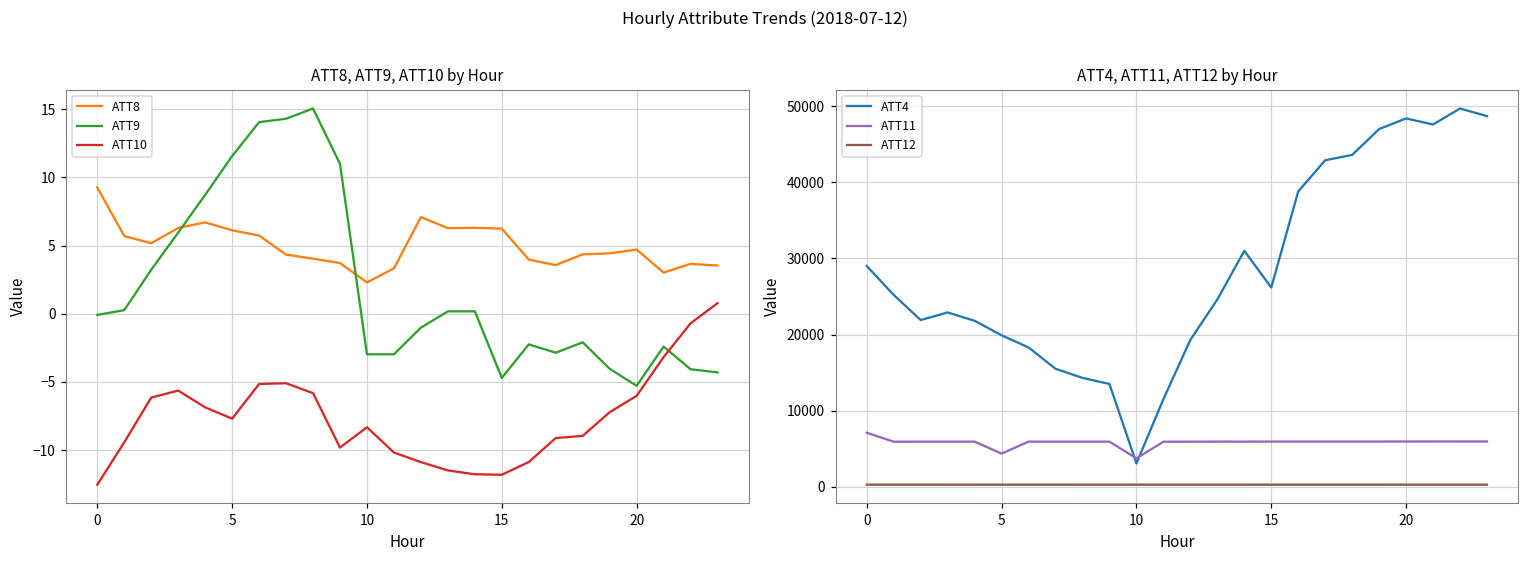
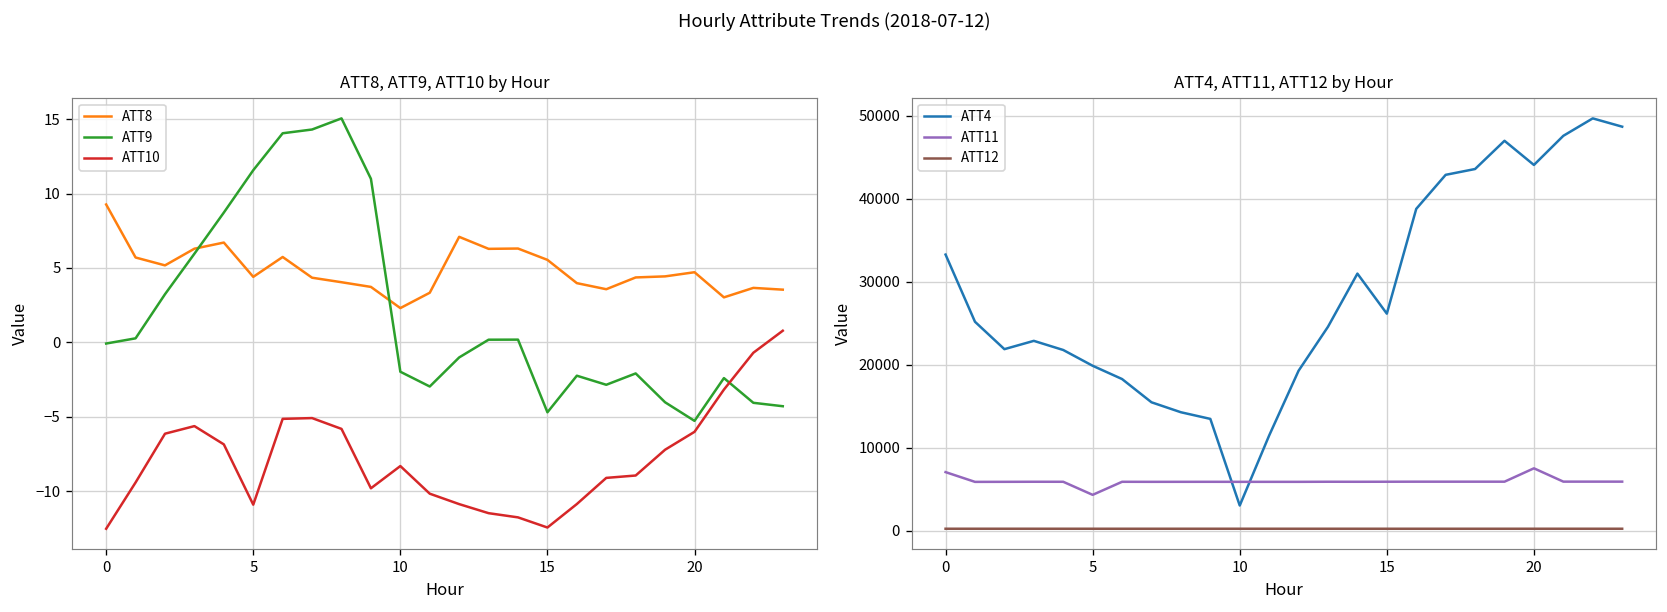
ATT8, ATT9, ATT10 by Hour, ATT8, 5: 6.1 -> 4.4
ATT8, ATT9, ATT10 by Hour, ATT10, 5: -7.7 -> -10.9
ATT8, ATT9, ATT10 by Hour, ATT9, 10: -3.0 -> -2.0
ATT8, ATT9, ATT10 by Hour, ATT8, 15: 6.2 -> 5.5
ATT8, ATT9, ATT10 by Hour, ATT10, 15: -11.8 -> -12.5
ATT4, ATT11, ATT12 by Hour, ATT4, 0: 29000 -> 33000
ATT4, ATT11, ATT12 by Hour, ATT11, 10: 4000 -> 6000
ATT4, ATT11, ATT12 by Hour, ATT4, 20: 48000 -> 44000
ATT4, ATT11, ATT12 by Hour, ATT11, 20: 6000 -> 8000
